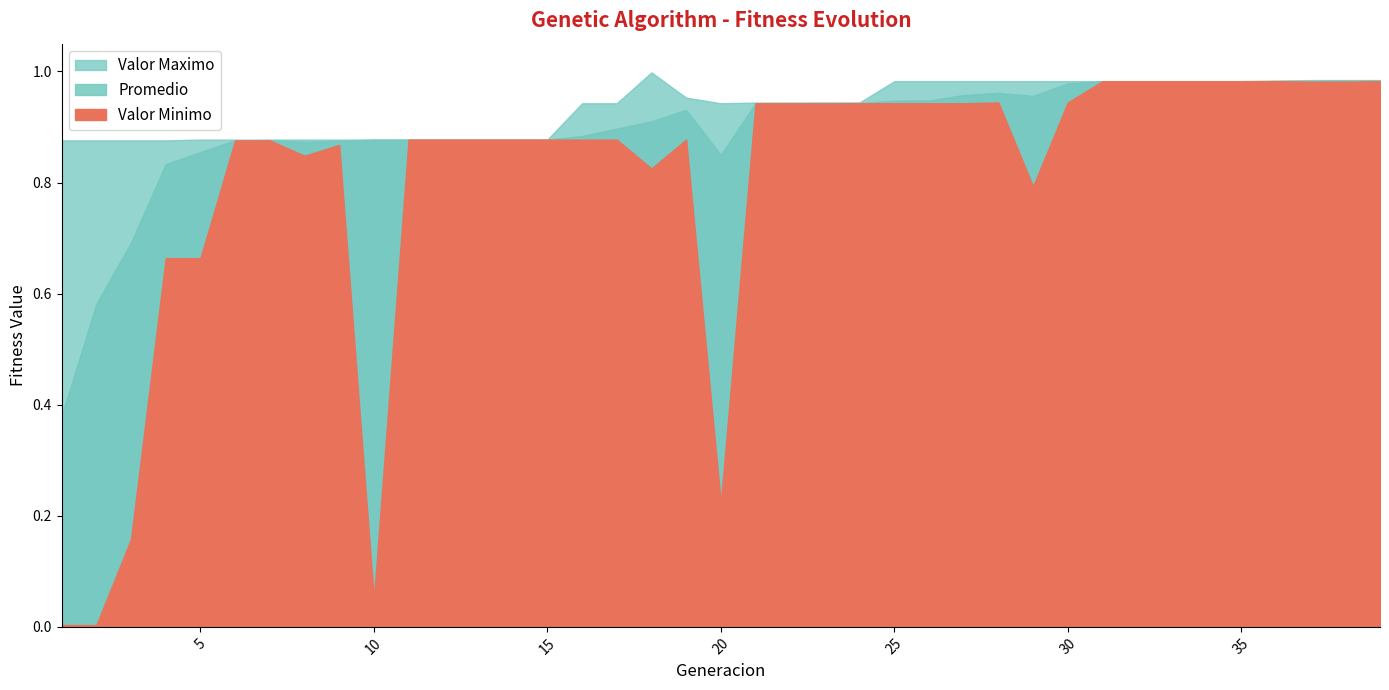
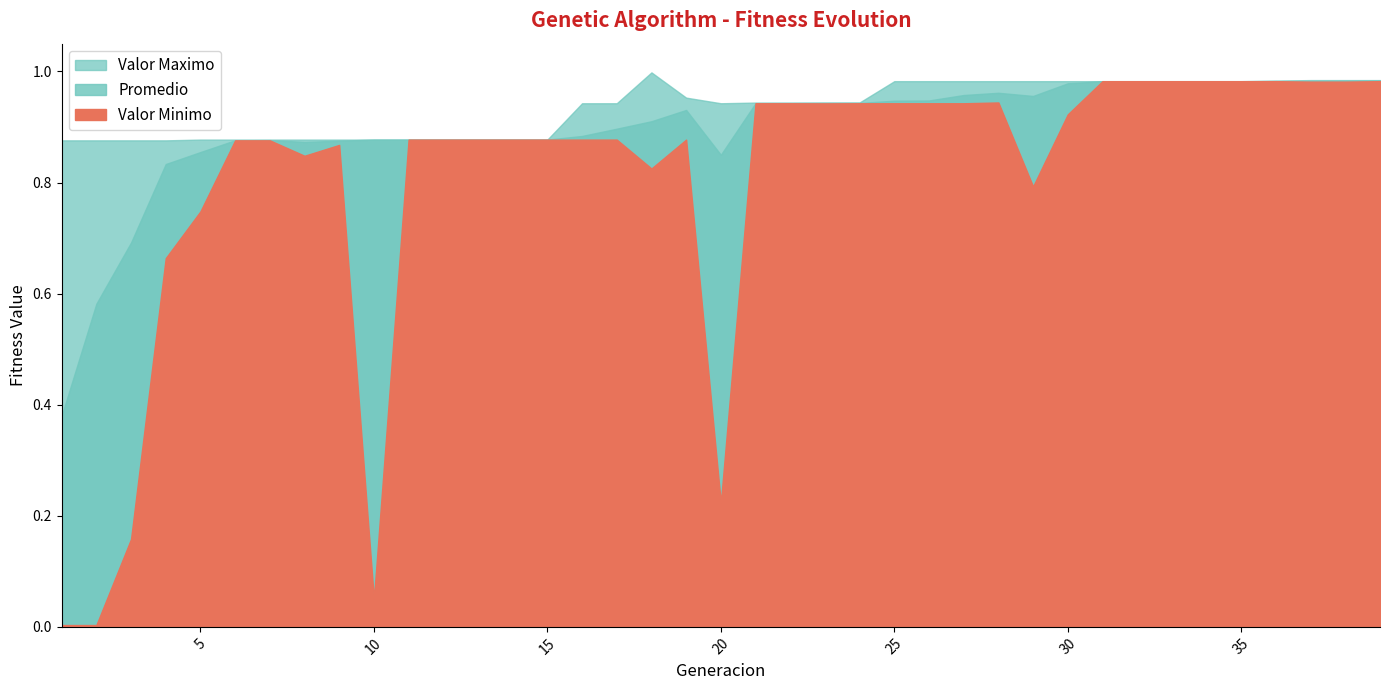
Valor Minimo, 5: 0.66 -> 0.75
Valor Minimo, 30: 0.94 -> 0.92
